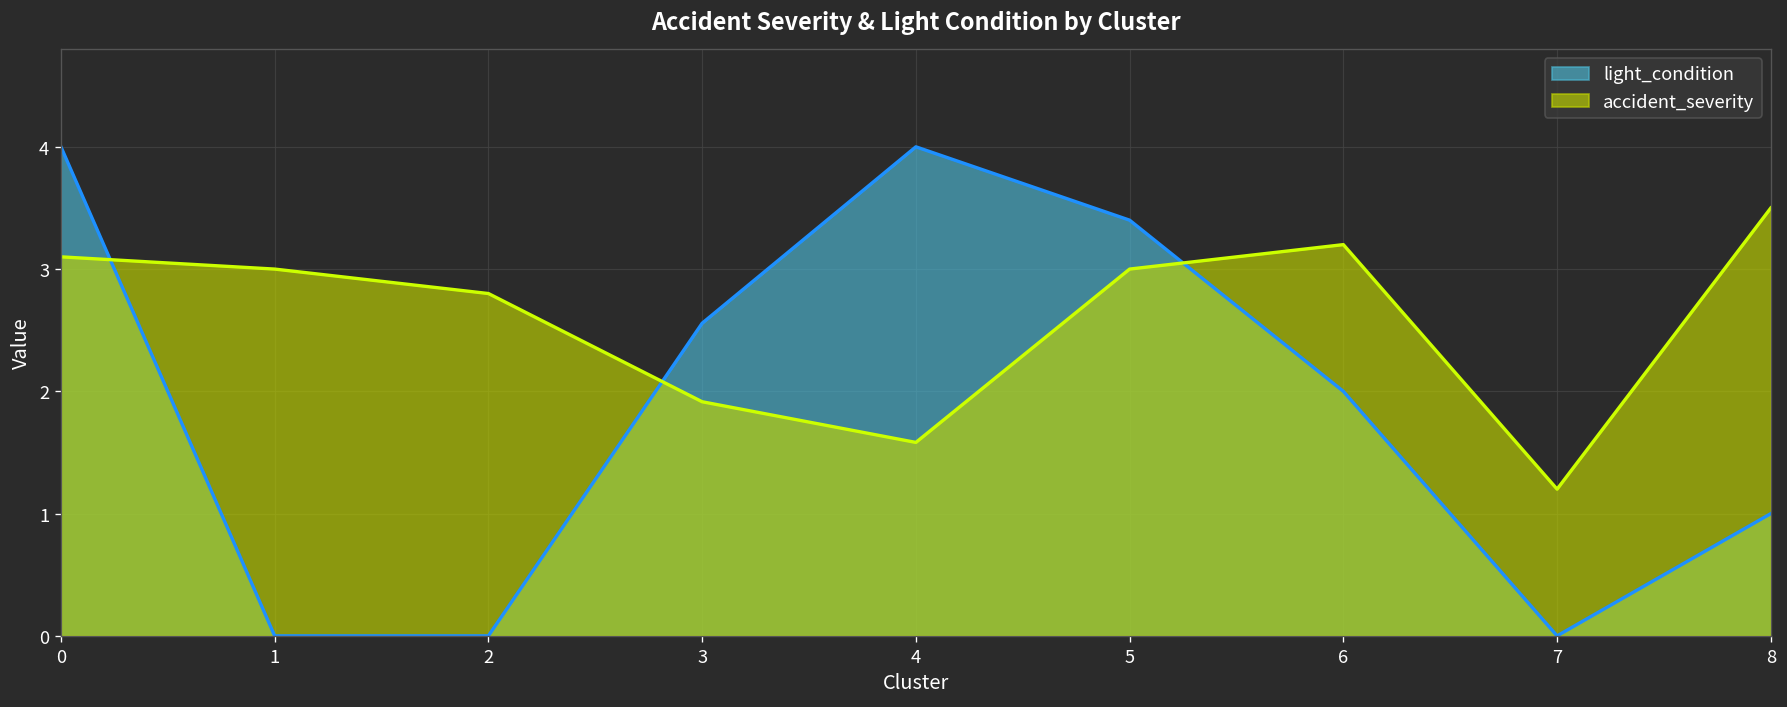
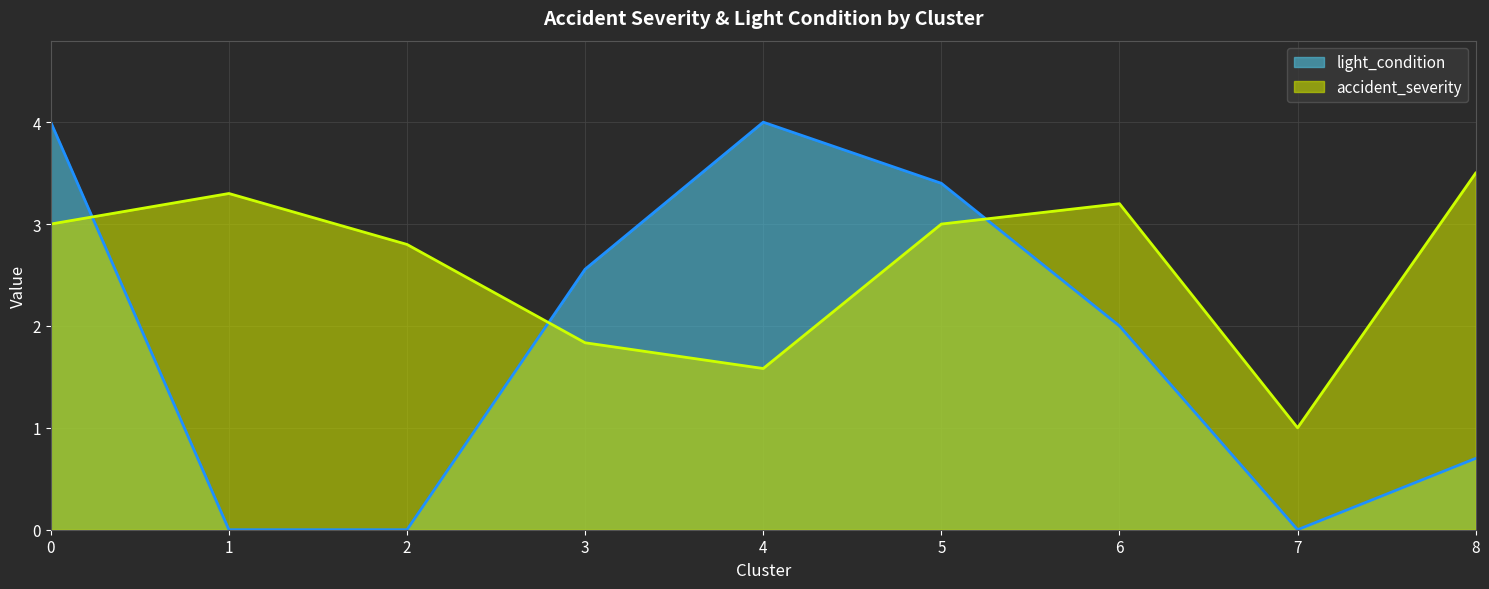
accident_severity, 0: 3.1 -> 3.0
accident_severity, 1: 3.0 -> 3.3
accident_severity, 3: 1.91 -> 1.83
accident_severity, 7: 1.2 -> 1.0
light_condition, 8: 1.0 -> 0.7
